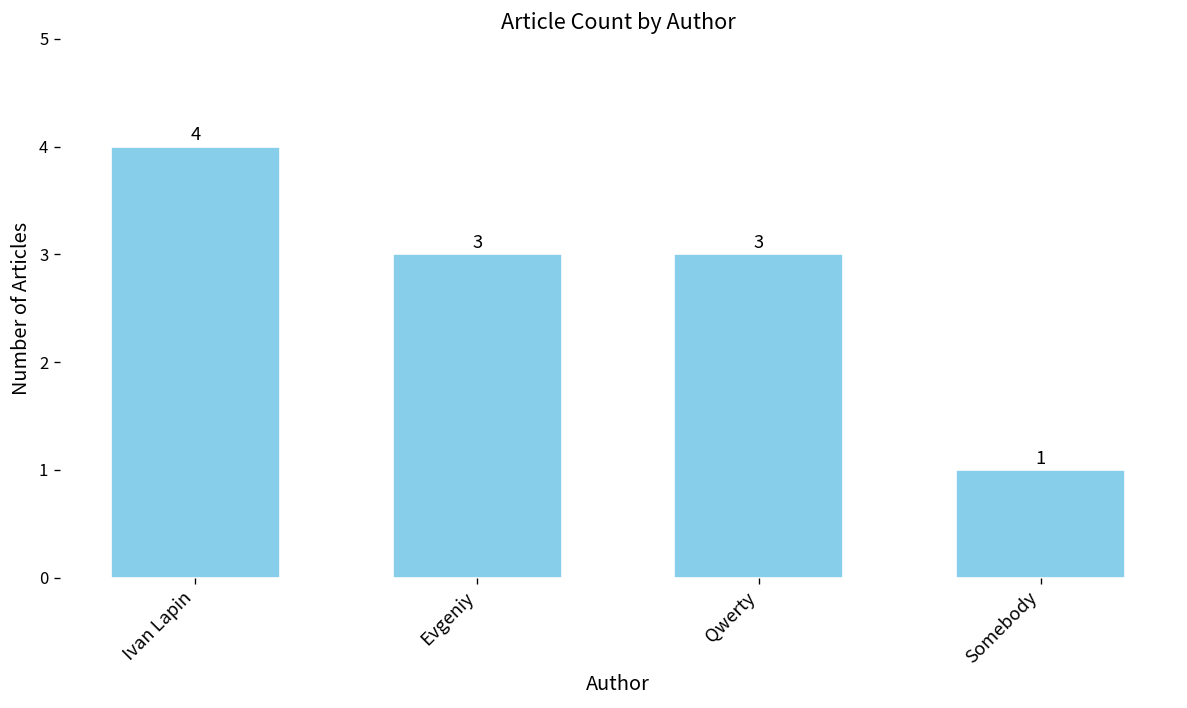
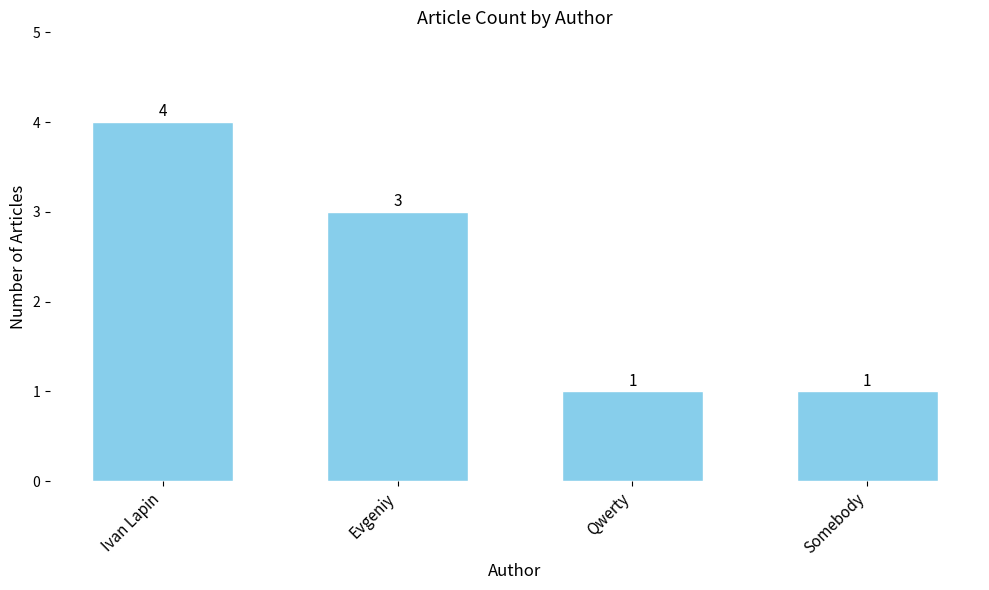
Qwerty: 3 -> 1
